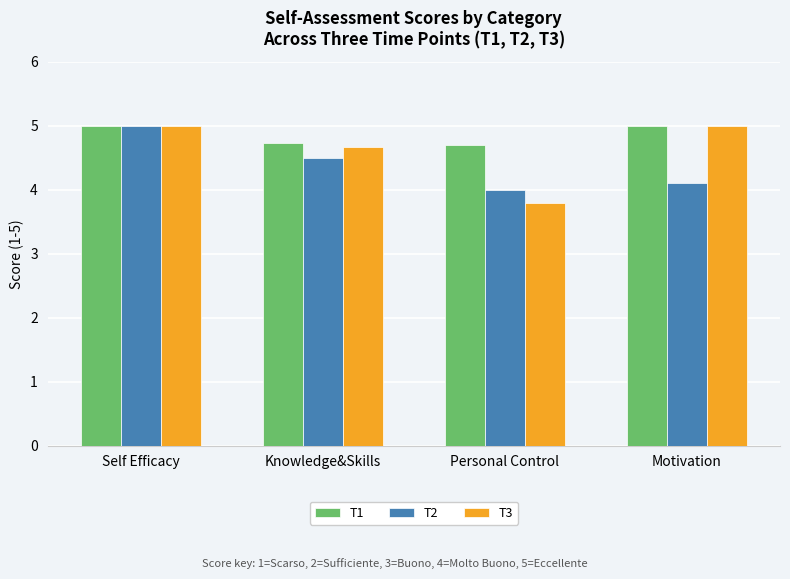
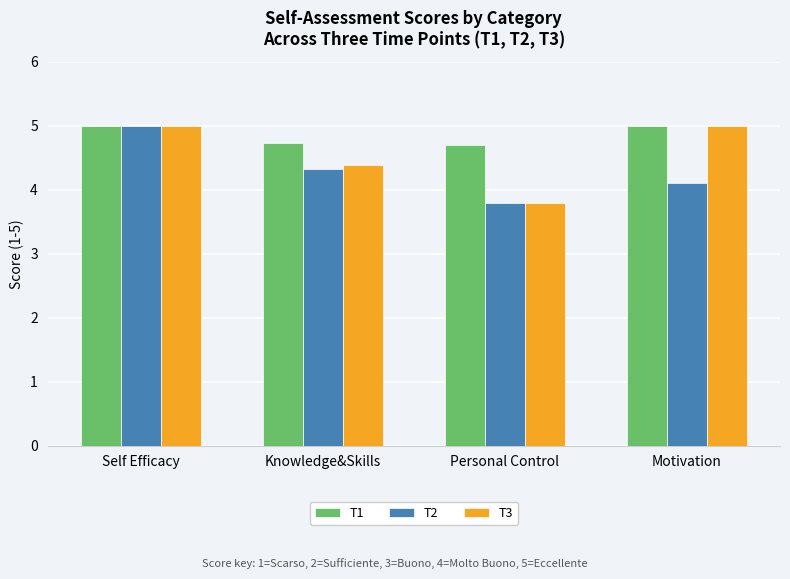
T2, Knowledge&Skills: 4.5 -> 4.3
T3, Knowledge&Skills: 4.7 -> 4.4
T2, Personal Control: 4.0 -> 3.8
